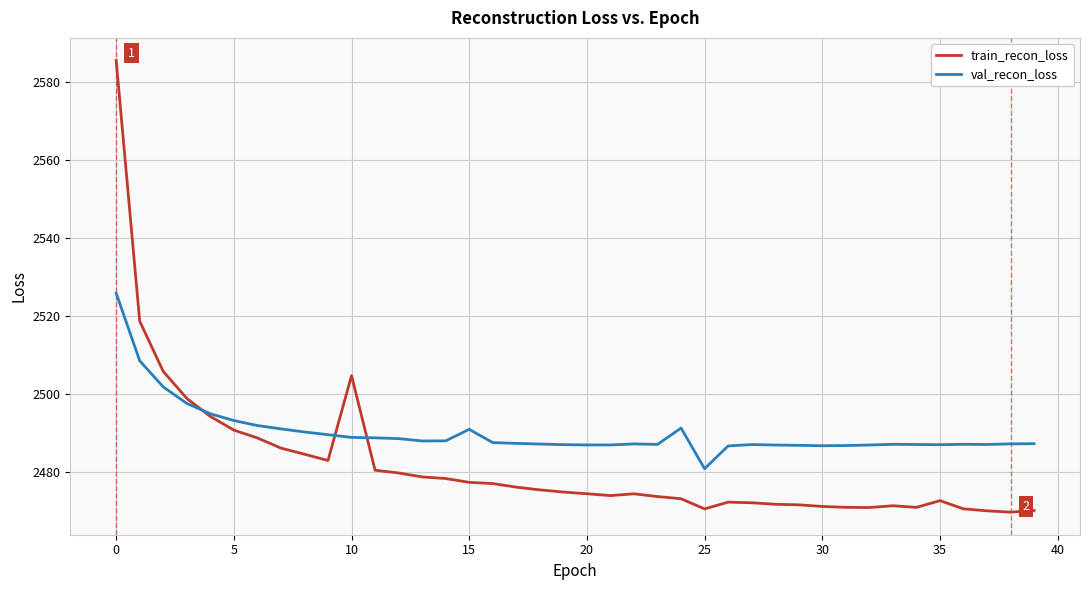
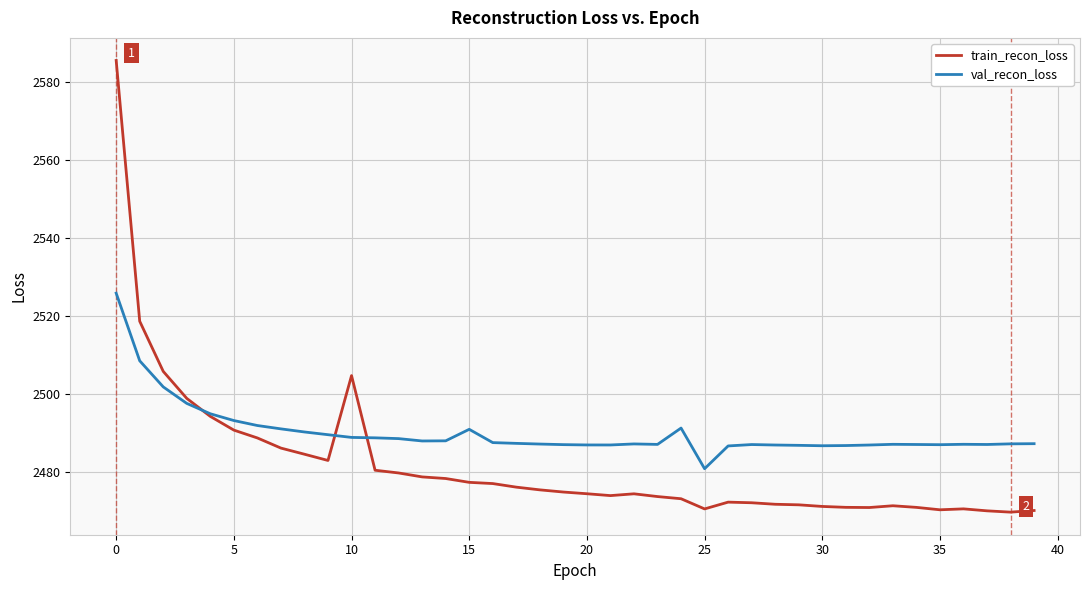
train_recon_loss, 35: 2473 -> 2470
